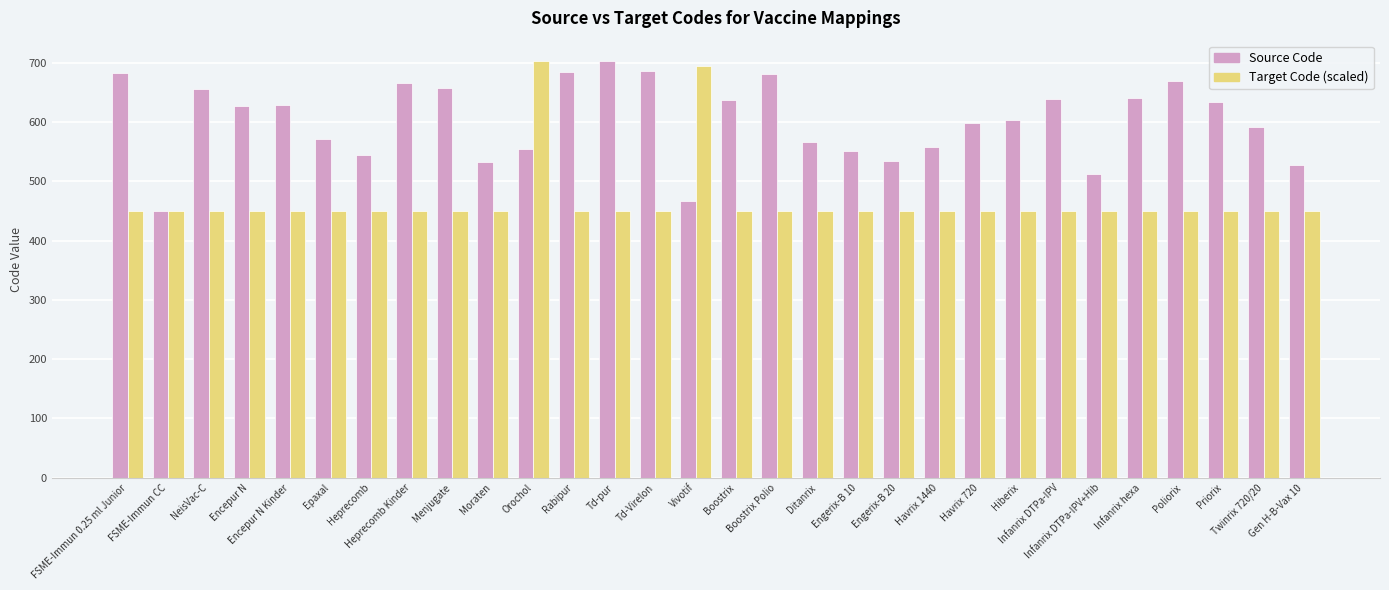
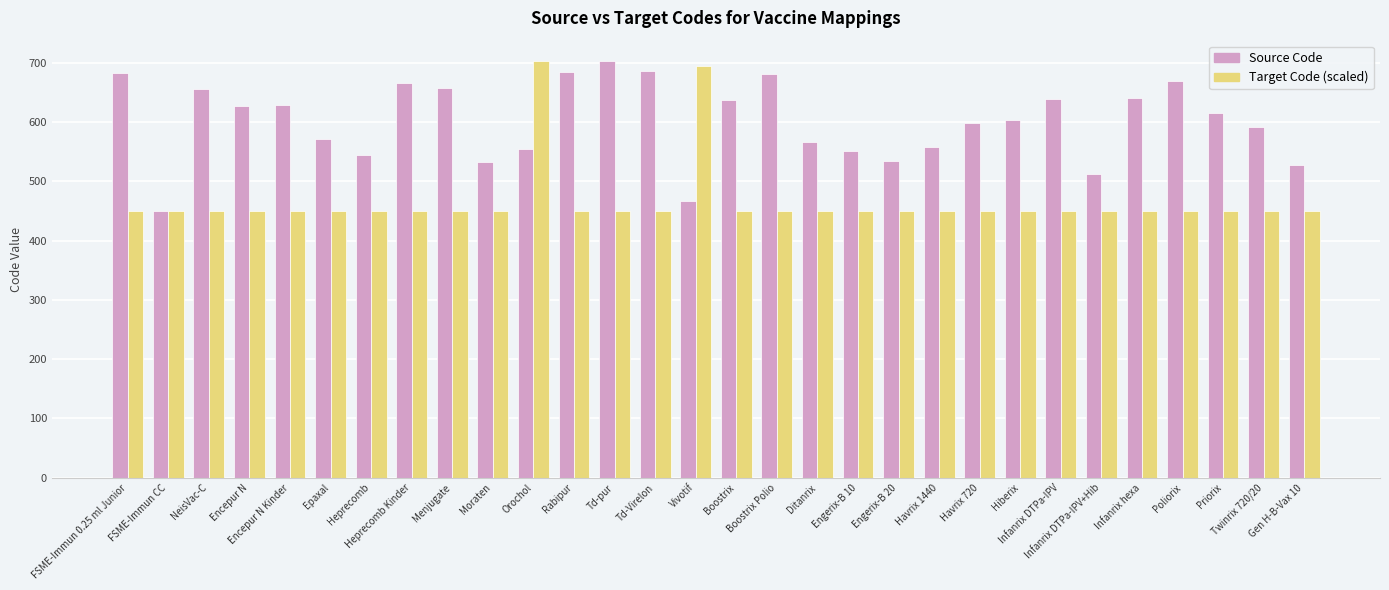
Source Code, Priorix: 630 -> 620
